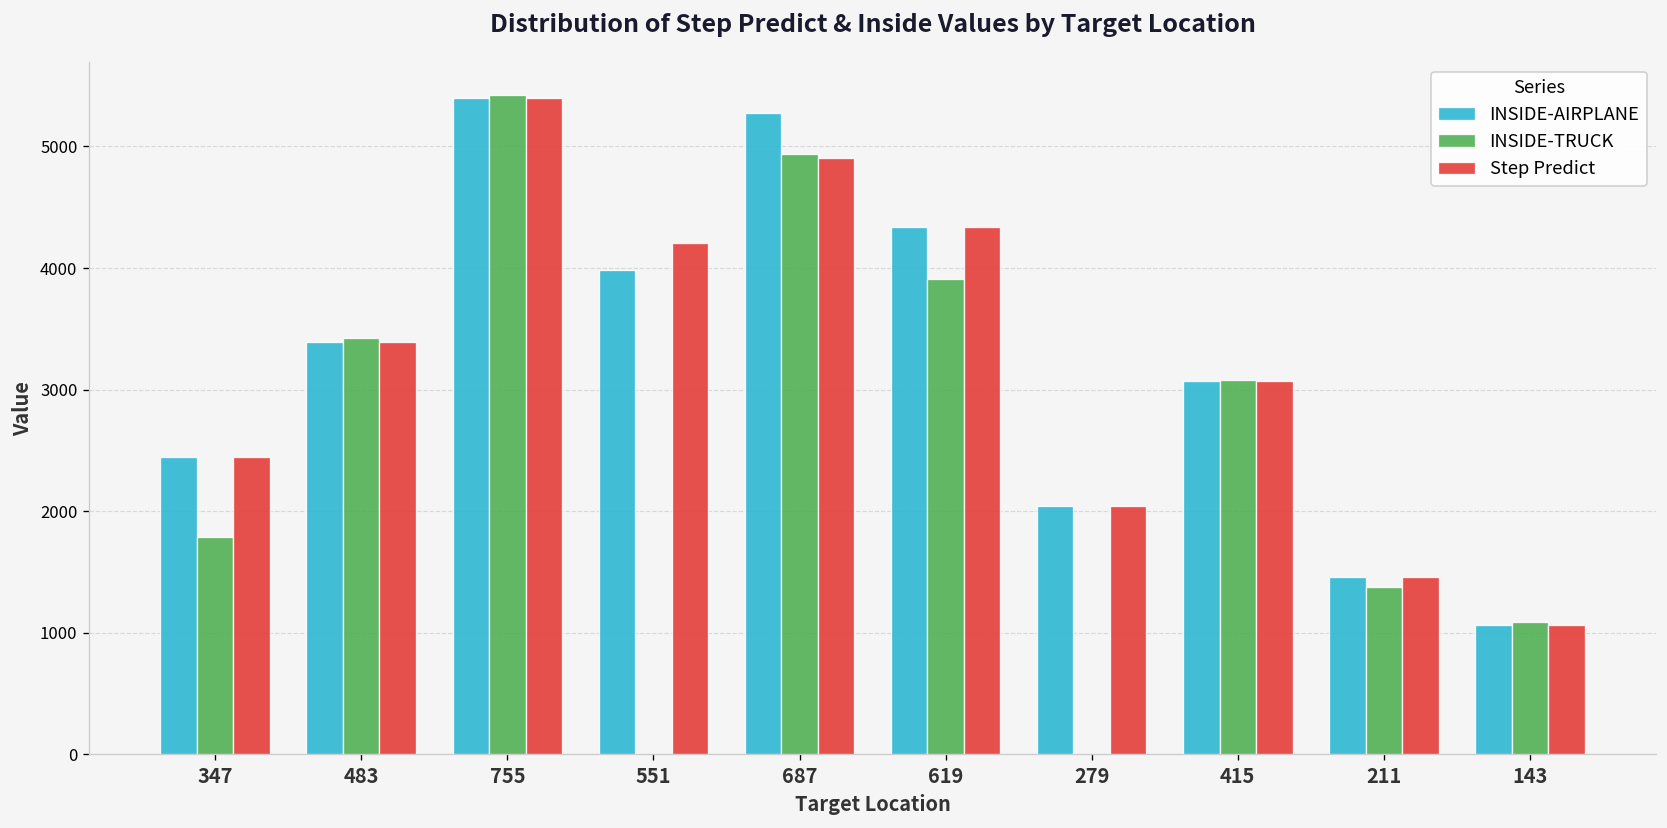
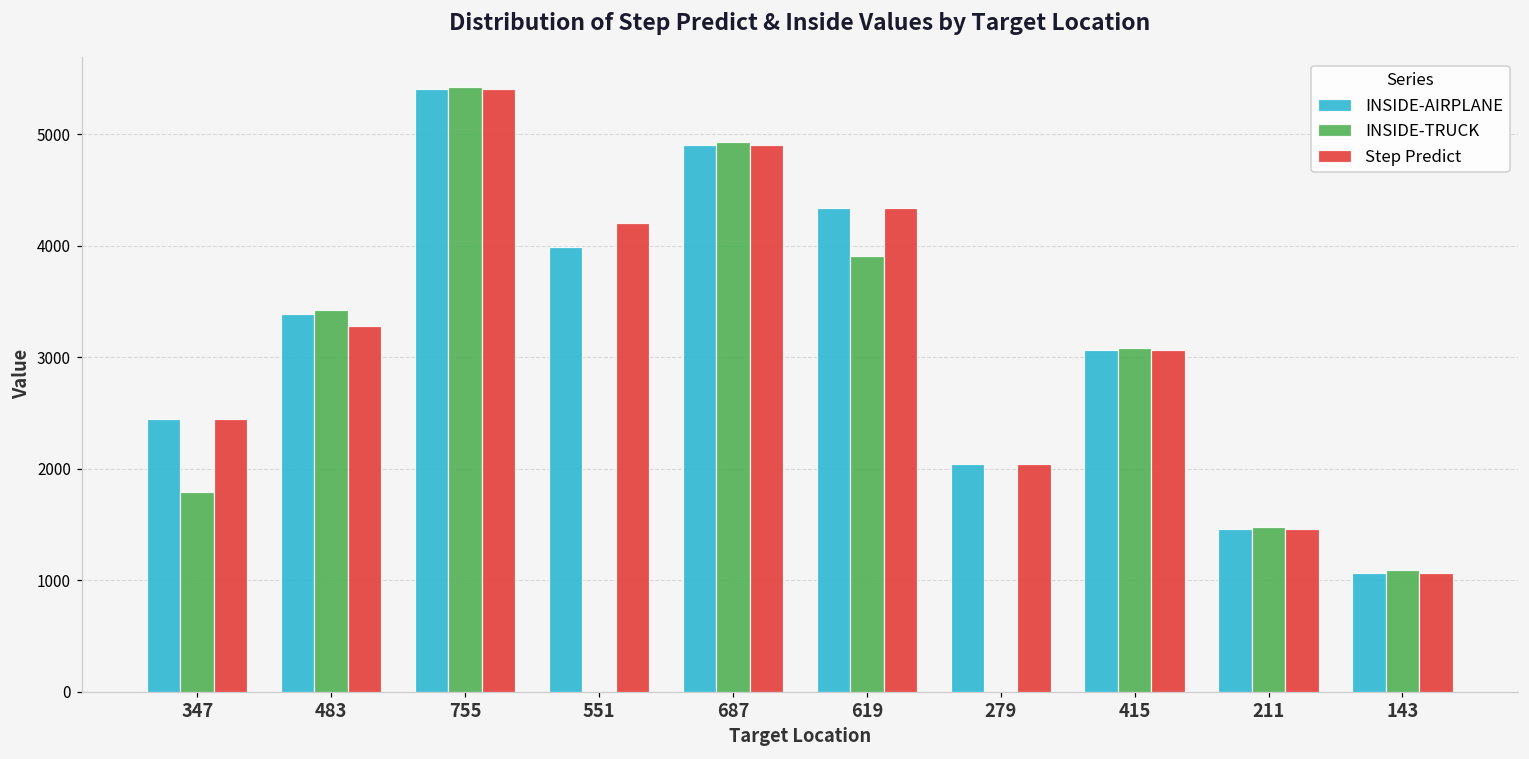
Step Predict, 483: 3390 -> 3280
INSIDE-AIRPLANE, 687: 5280 -> 4910
INSIDE-TRUCK, 211: 1380 -> 1470
